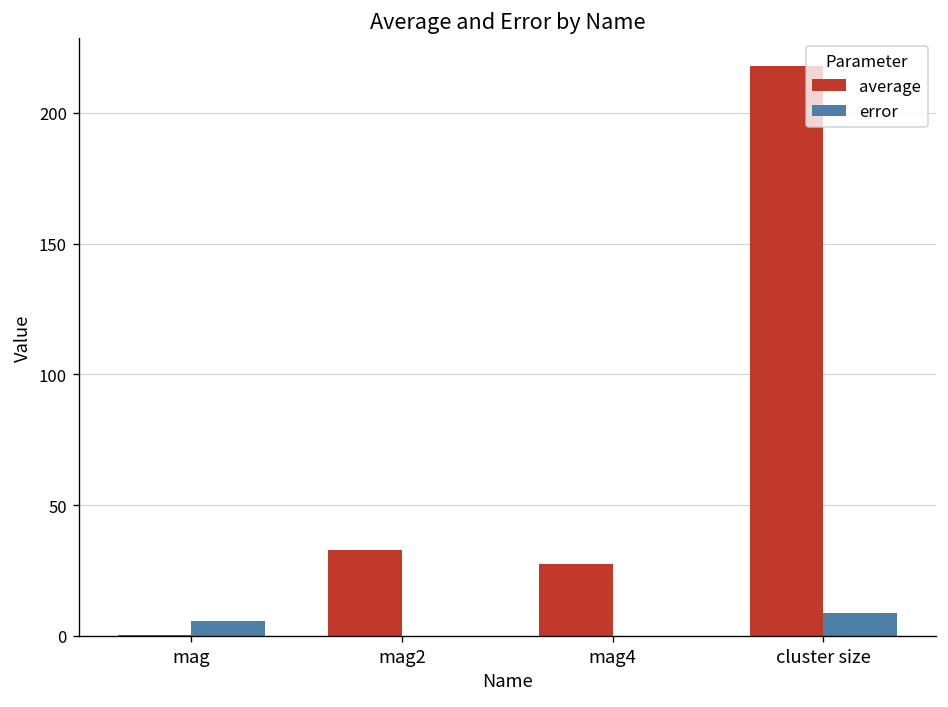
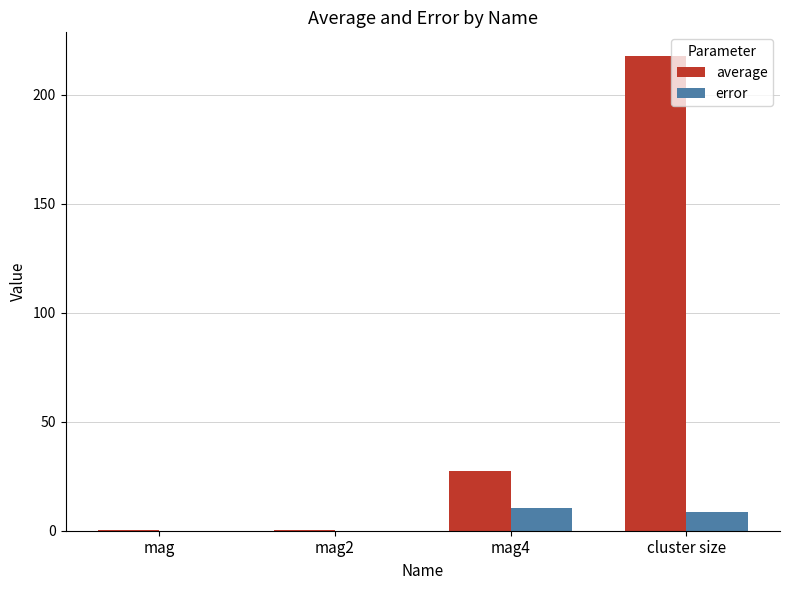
error, mag: 6 -> 0
average, mag2: 33 -> 0
error, mag4: 0 -> 10
